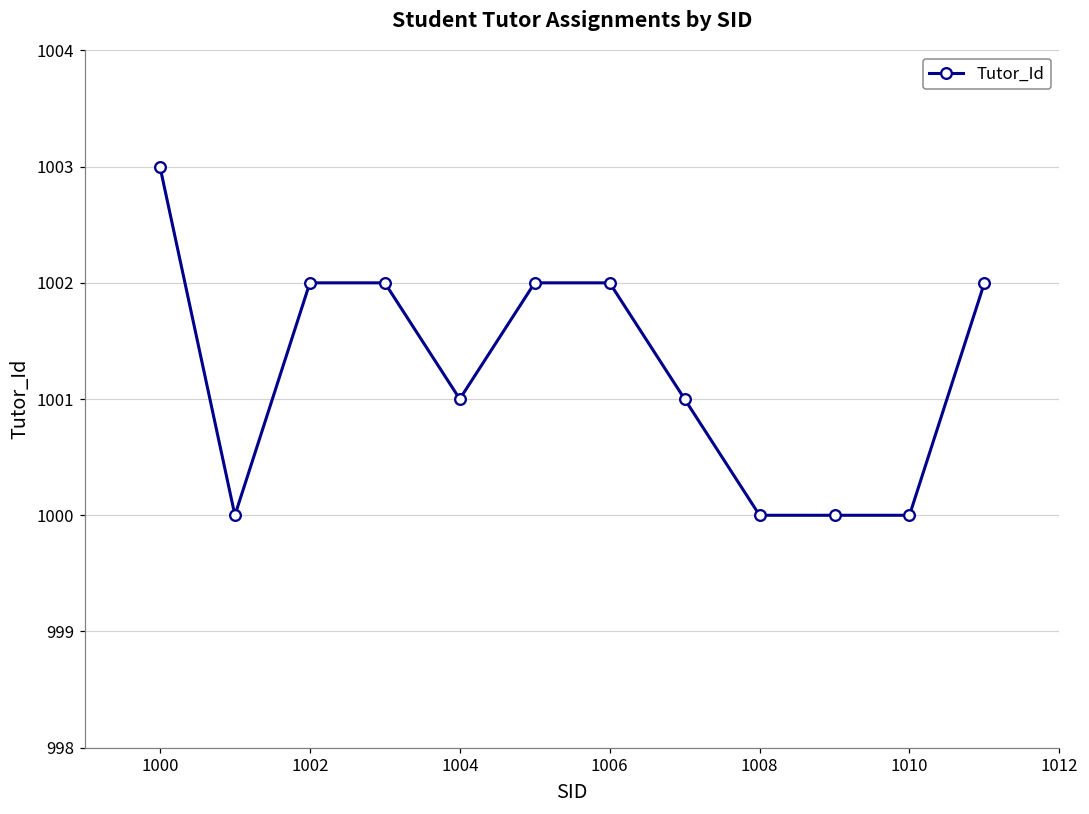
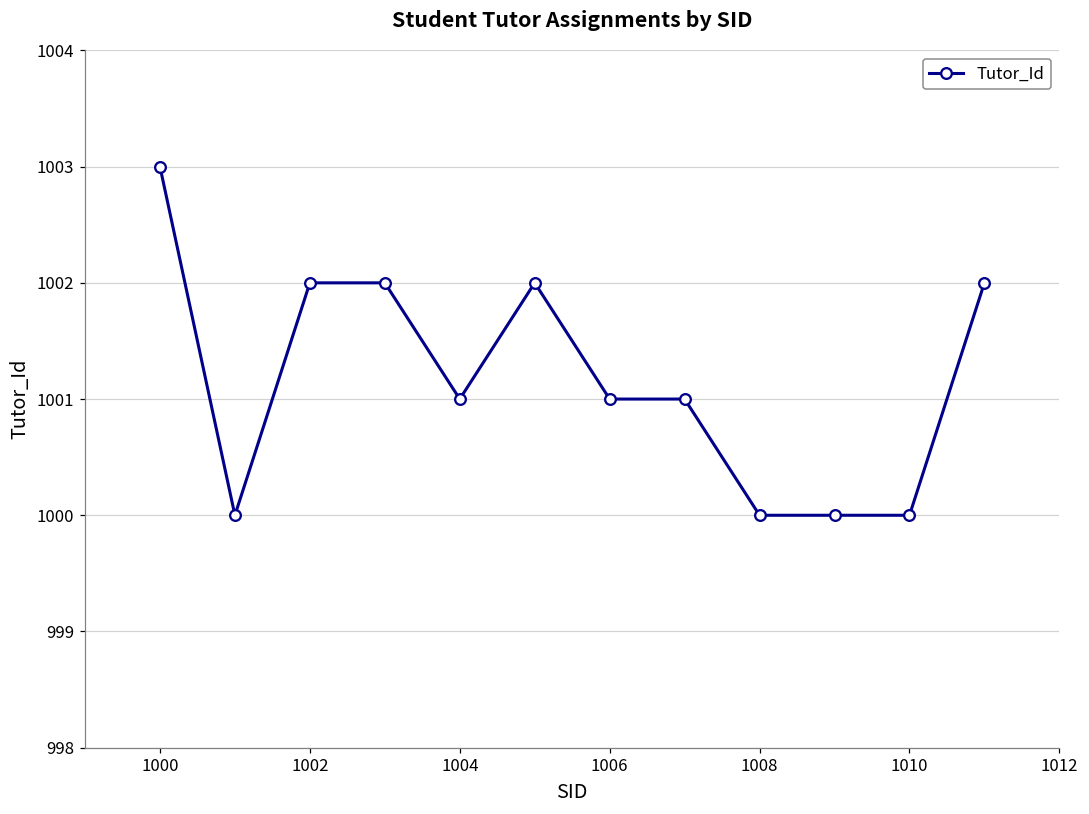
1006: 1002 -> 1001
